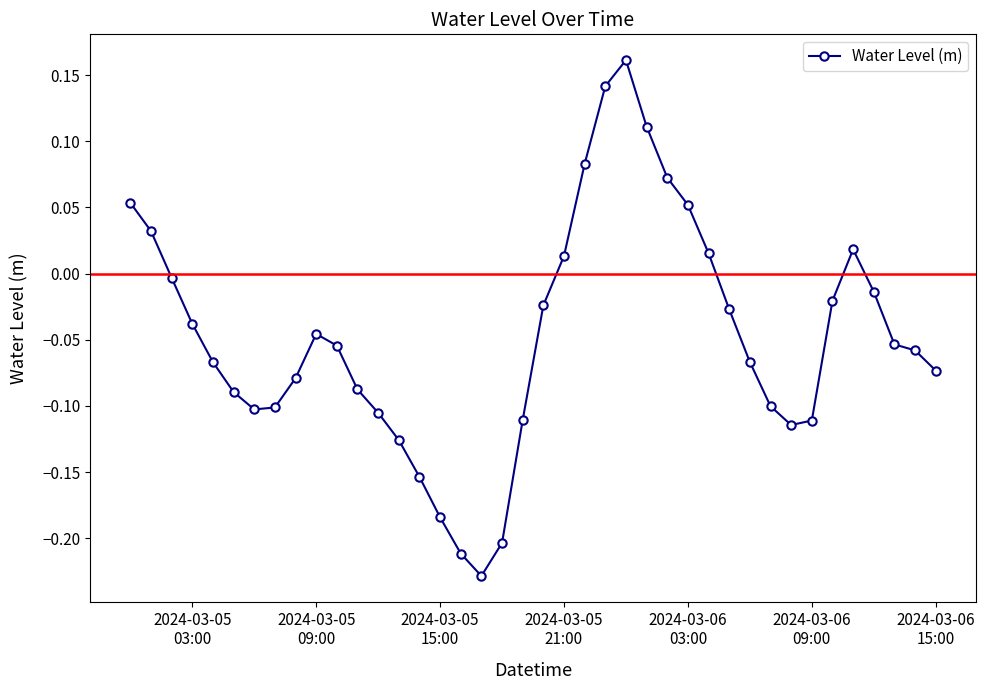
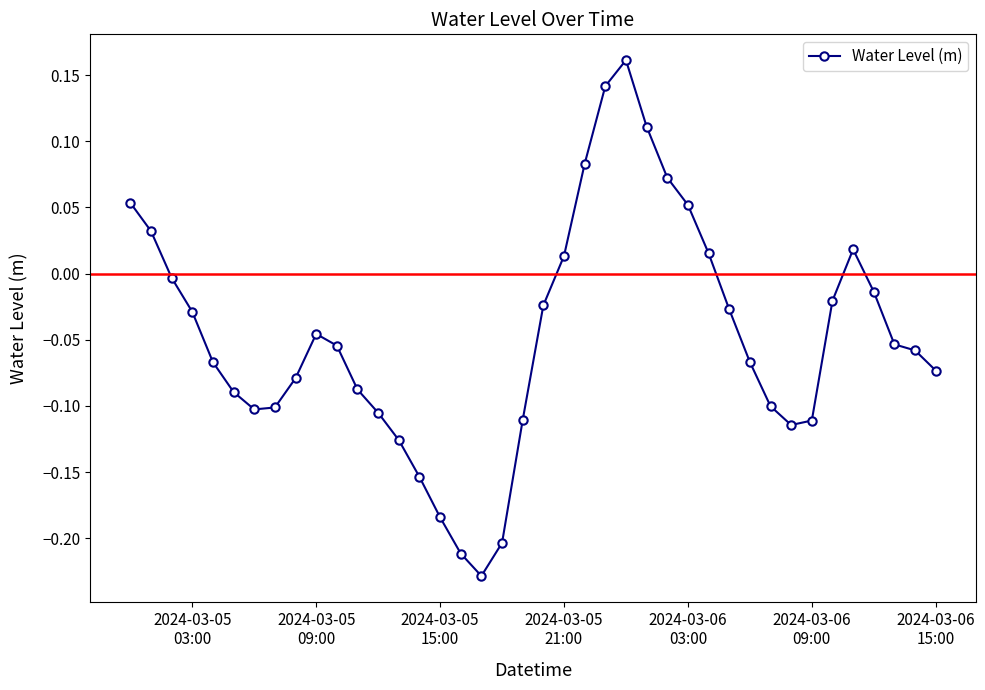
2024-03-05 03:00: -0.038 -> -0.029
